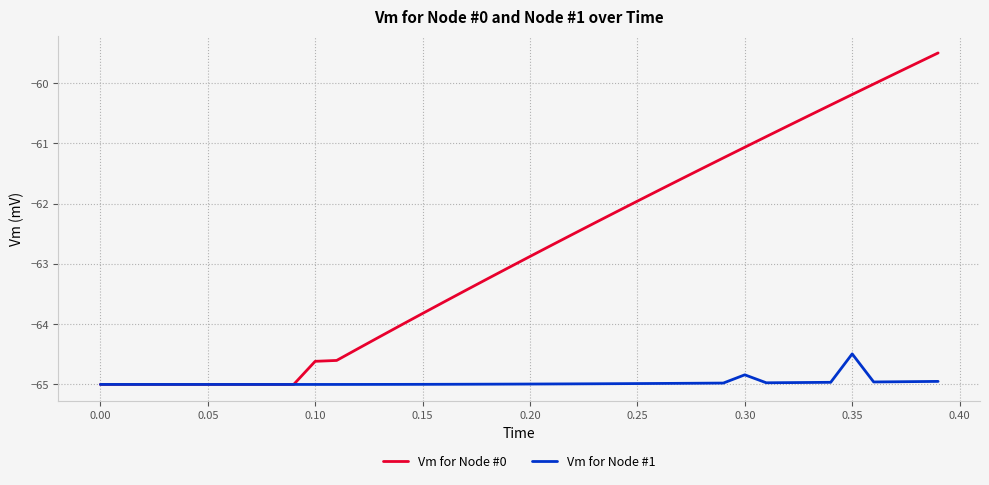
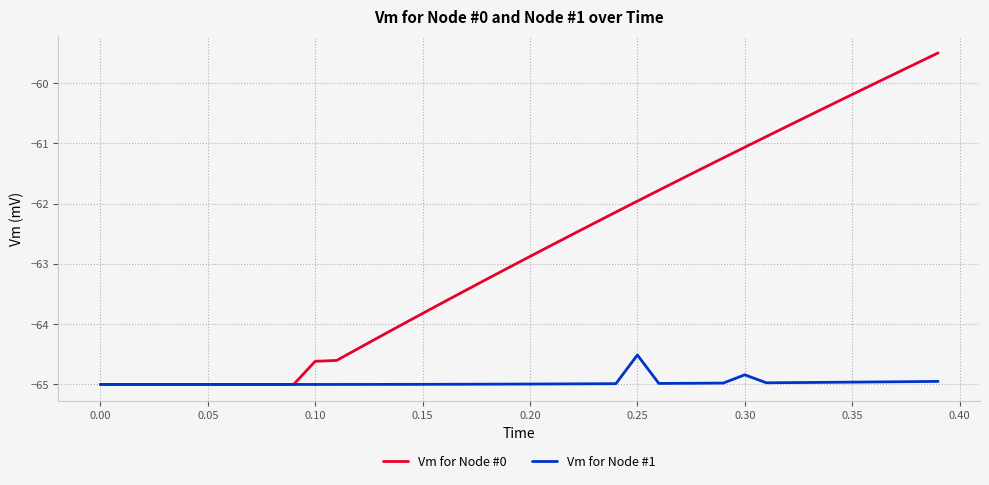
Vm for Node #1, 0.25: -65.0 -> -64.5
Vm for Node #1, 0.35: -64.5 -> -65.0
